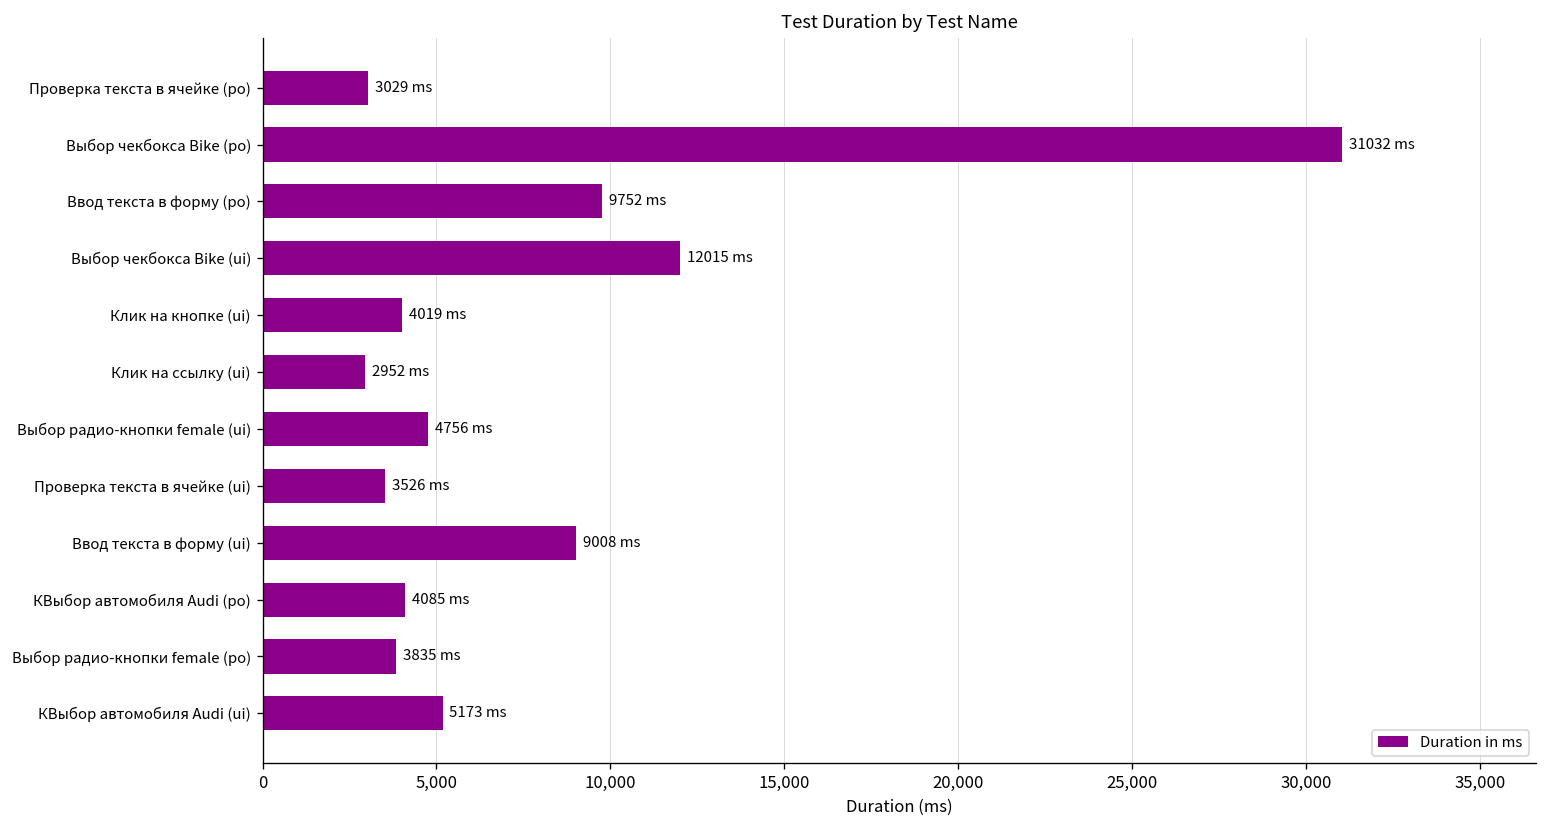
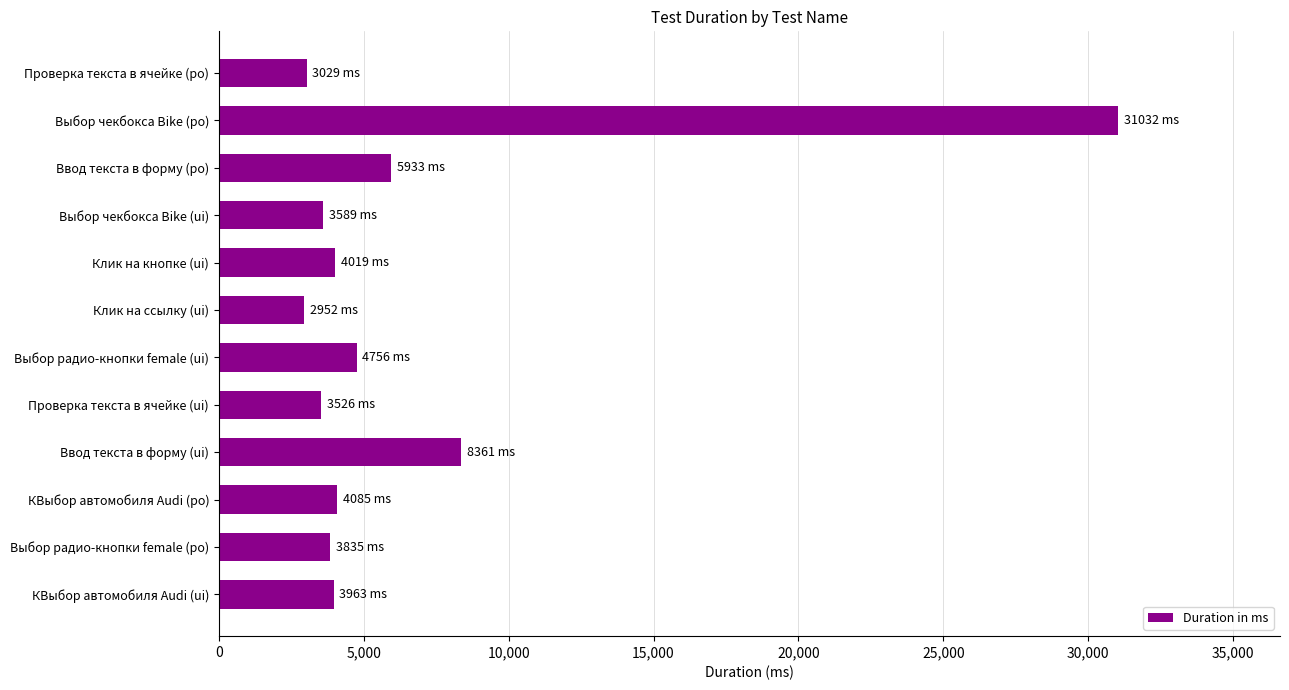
Ввод текста в форму (po): 9752 -> 5933
Выбор чекбокса Bike (ui): 12015 -> 3589
Ввод текста в форму (ui): 9008 -> 8361
КВыбор автомобиля Audi (ui): 5173 -> 3963
